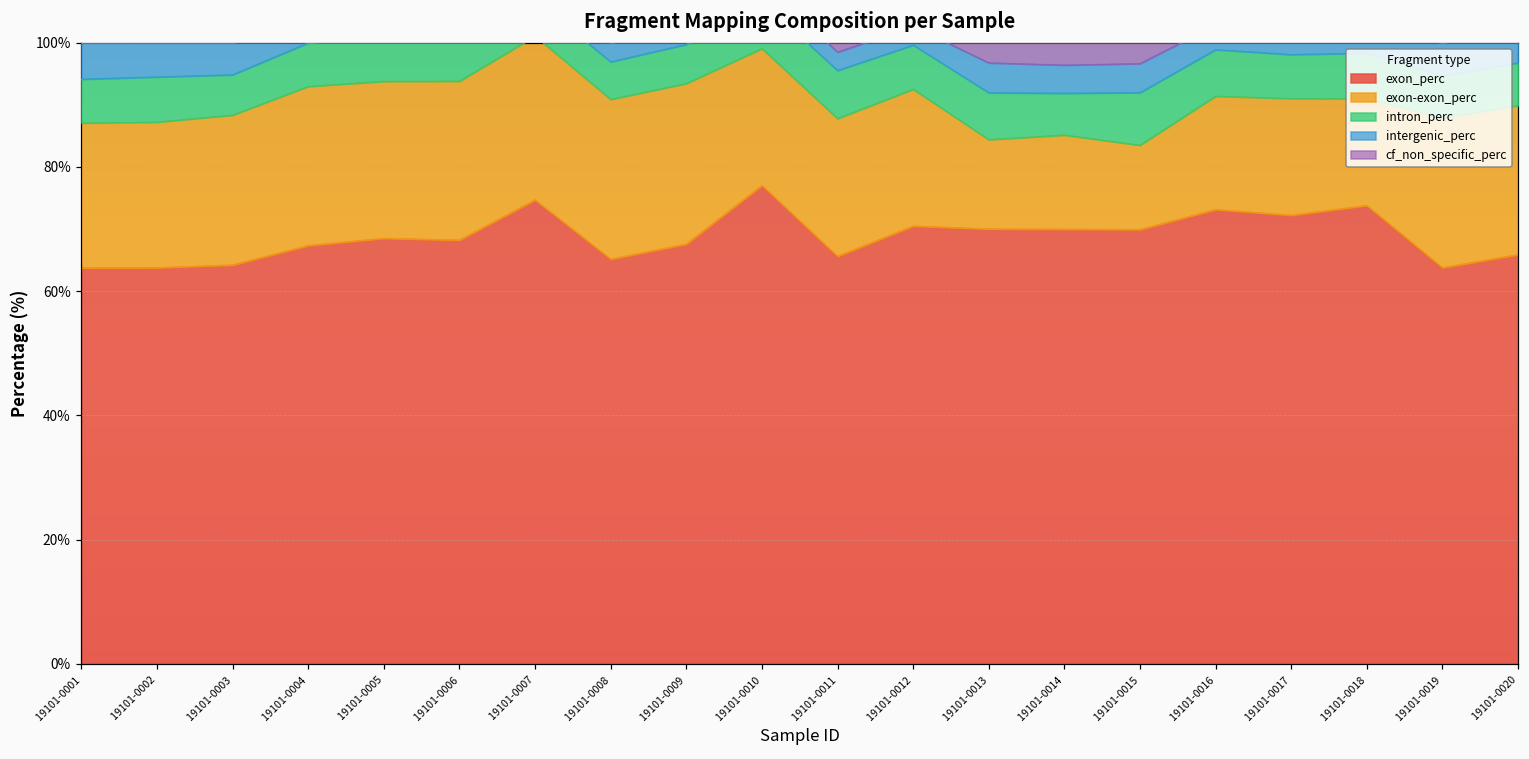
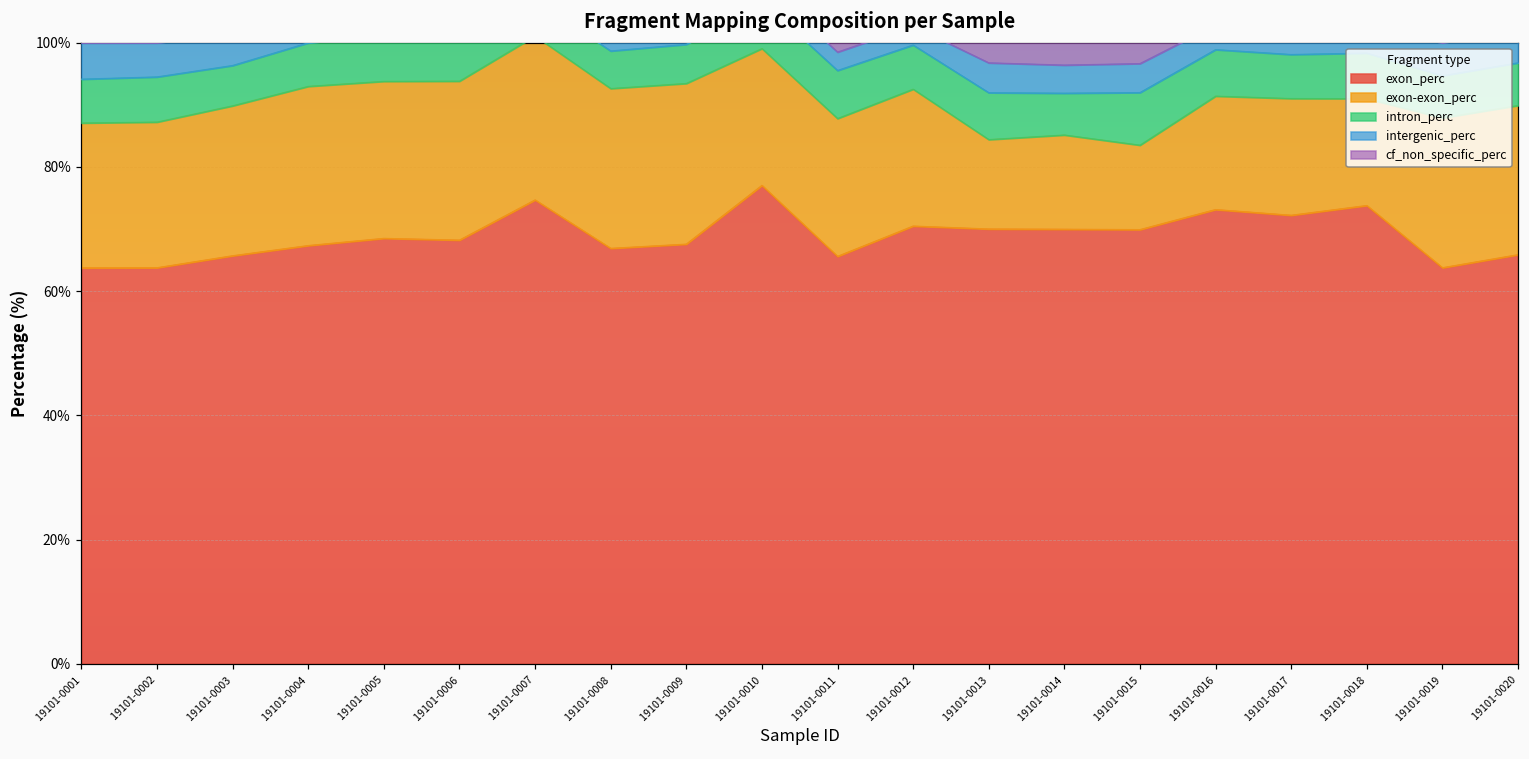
exon_perc, 19101-0003: 64% -> 66%
exon_perc, 19101-0008: 65% -> 67%
